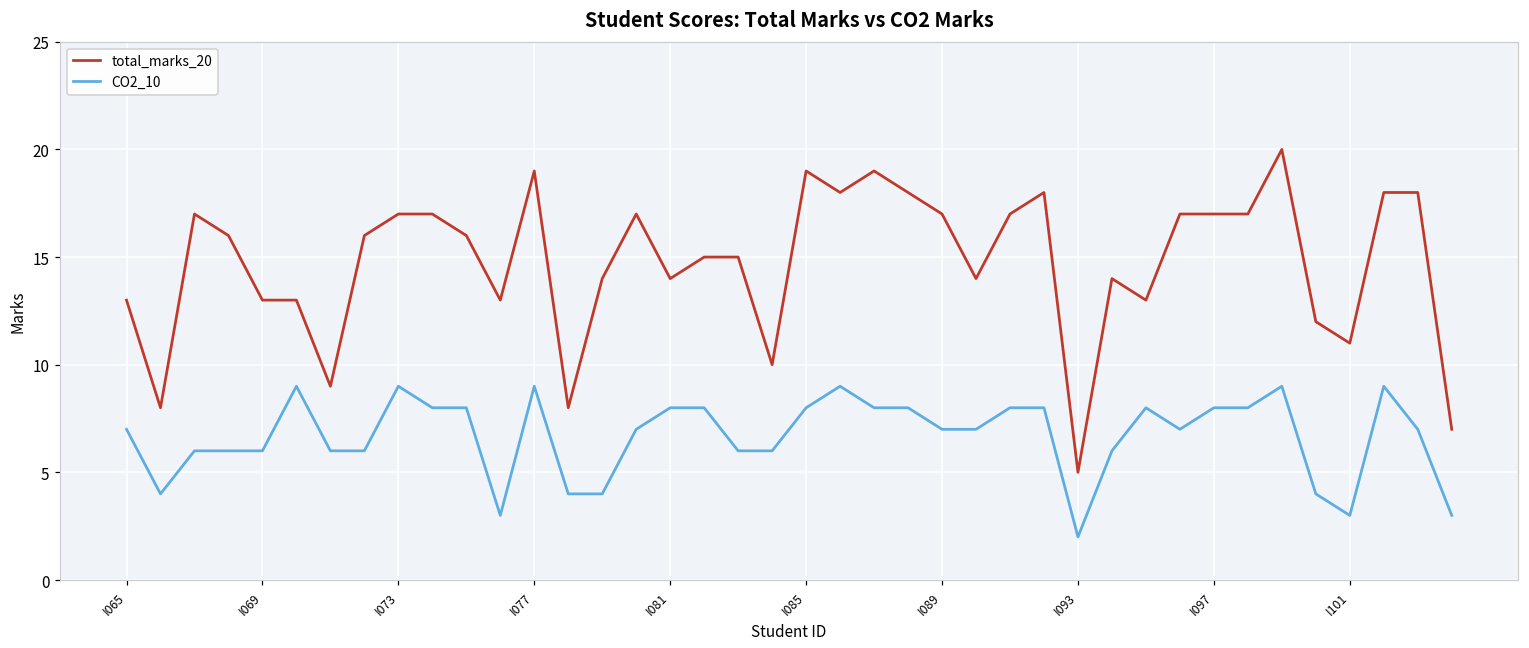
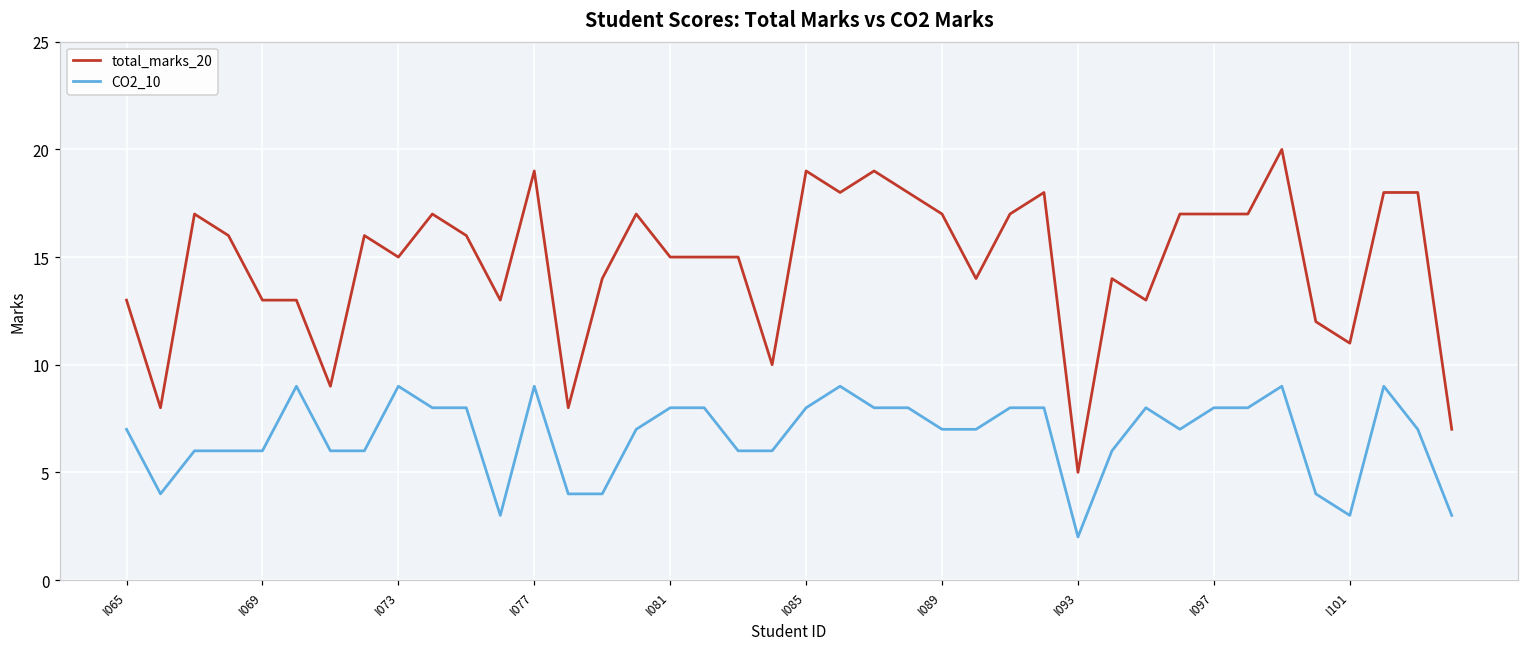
total_marks_20, I073: 17 -> 15
total_marks_20, I081: 14 -> 15
